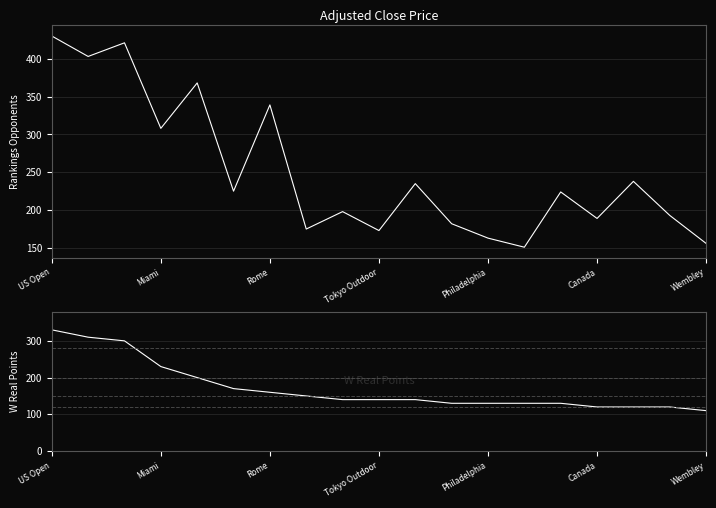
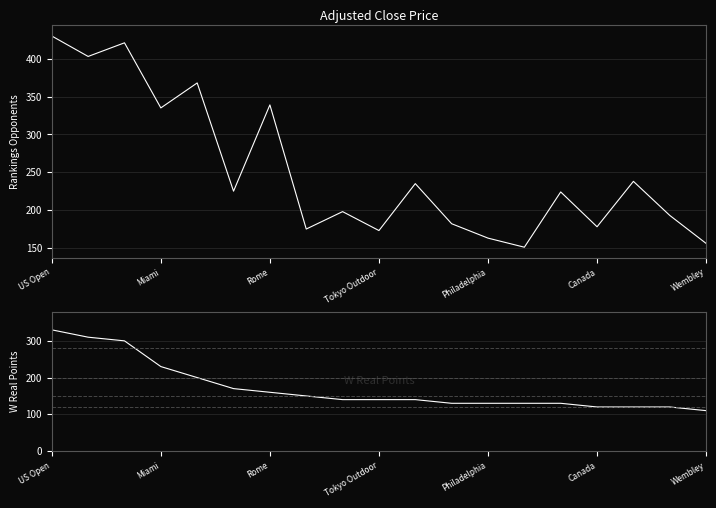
Adjusted Close Price, Miami: 310 -> 340
Adjusted Close Price, Canada: 190 -> 180
